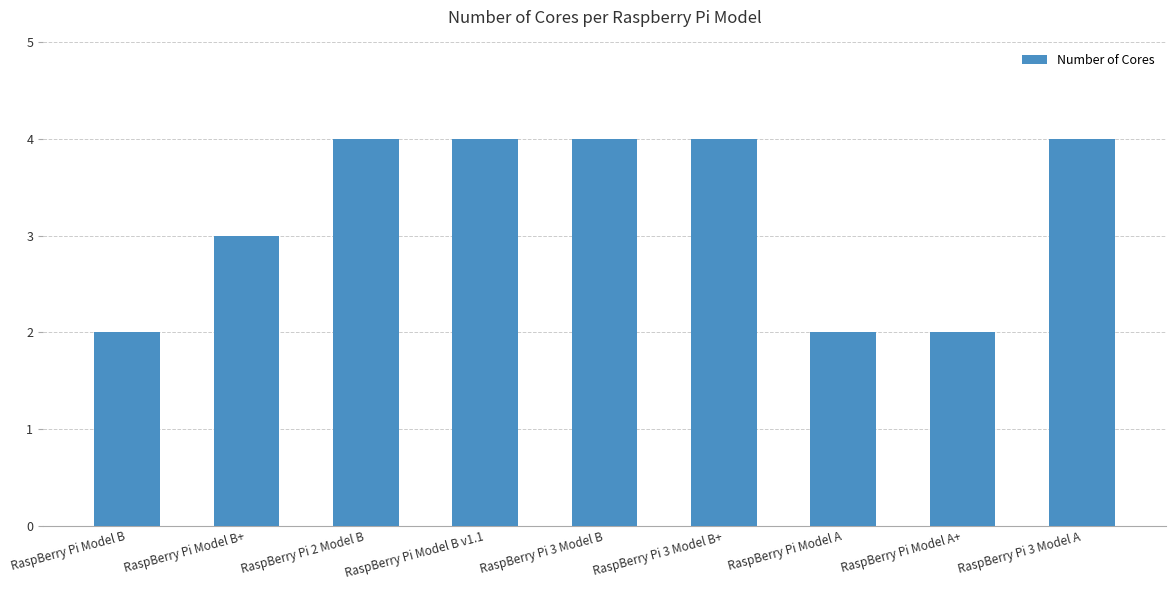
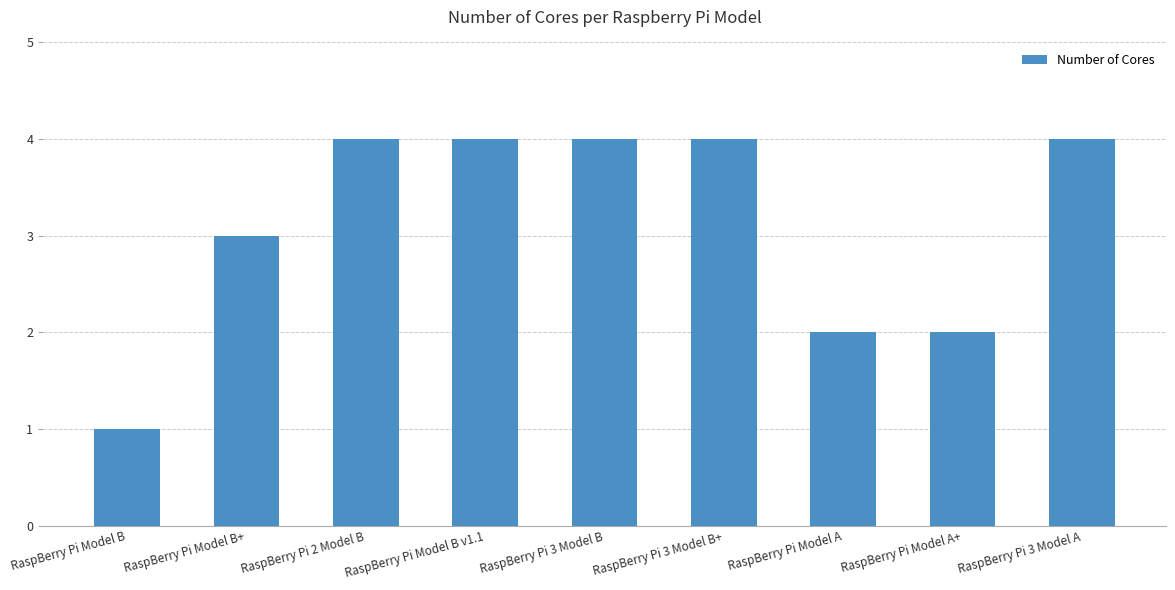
RaspBerry Pi Model B: 2 -> 1
